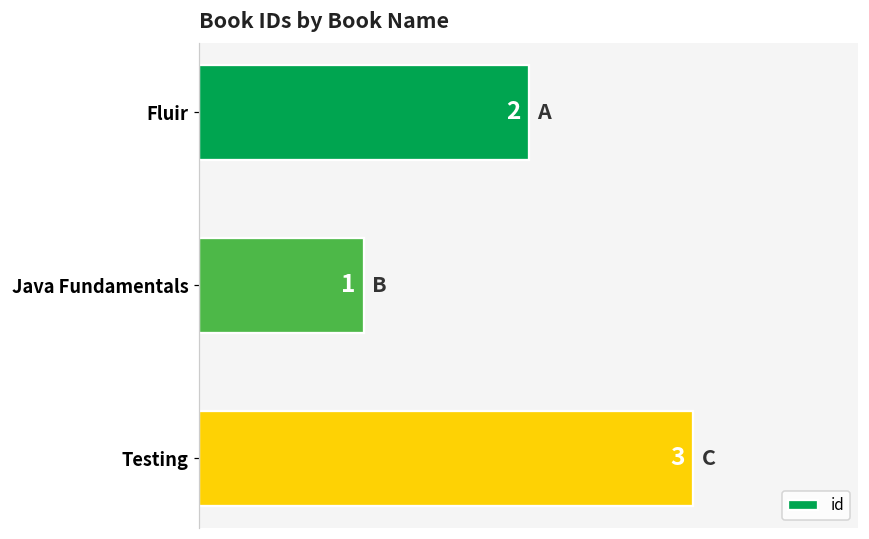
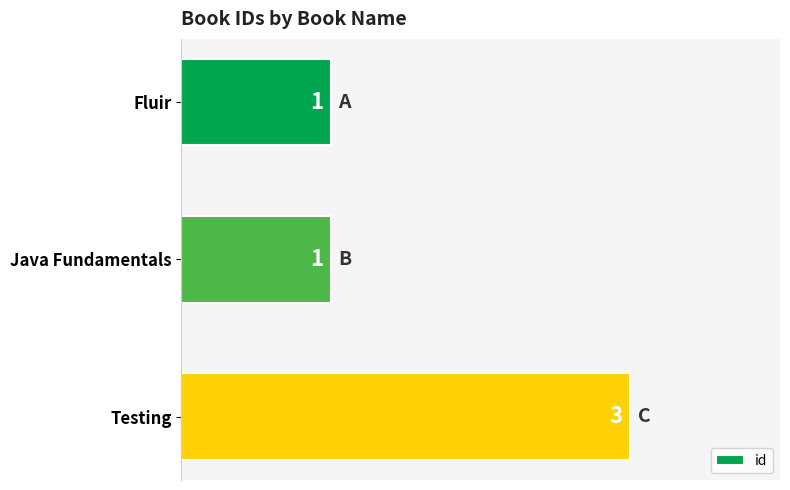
Fluir: 2 -> 1
